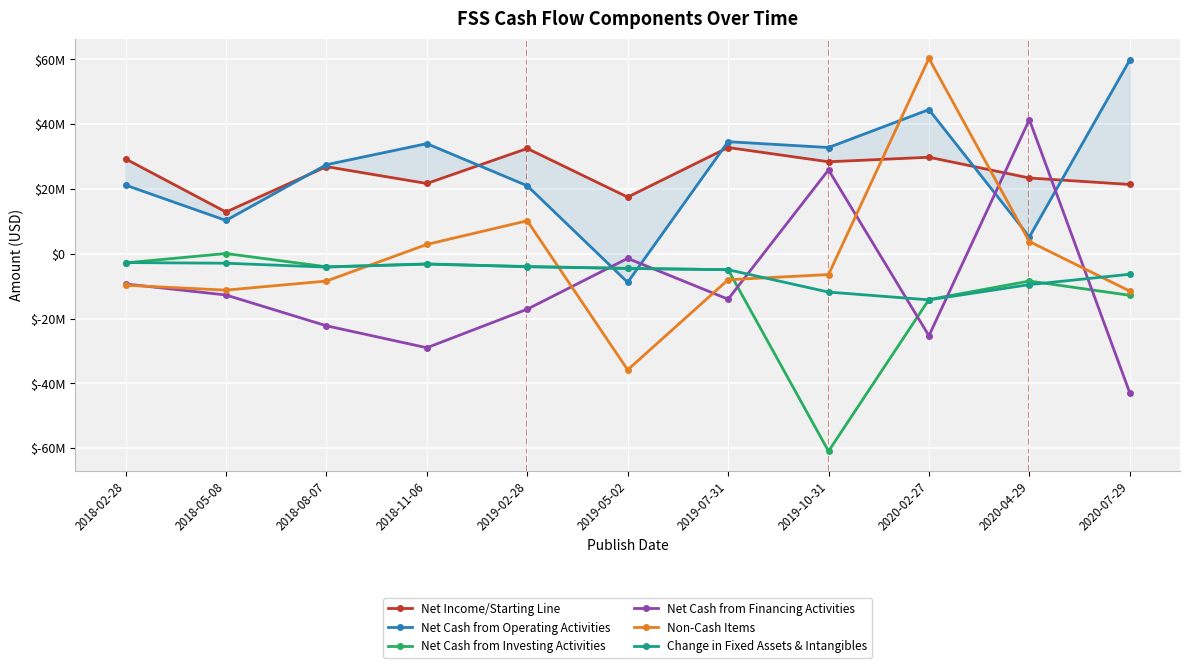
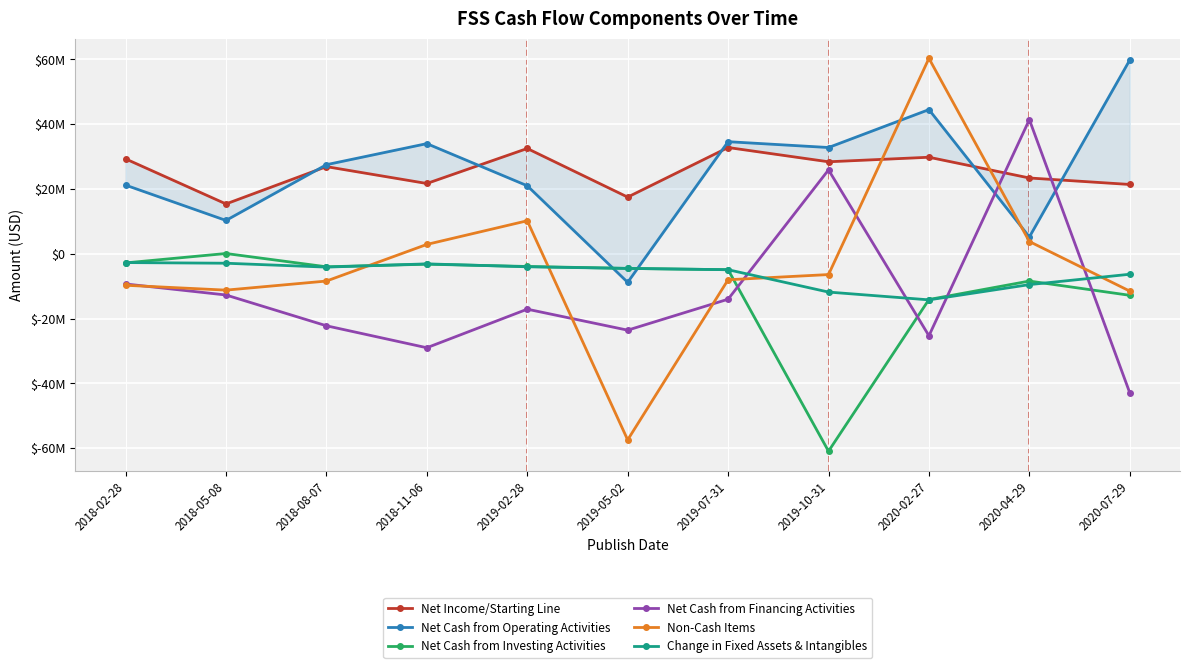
Net Income/Starting Line, 2018-05-08: $13000000 -> $15000000
Net Cash from Financing Activities, 2019-05-02: $-1000000 -> $-24000000
Non-Cash Items, 2019-05-02: $-36000000 -> $-57000000
